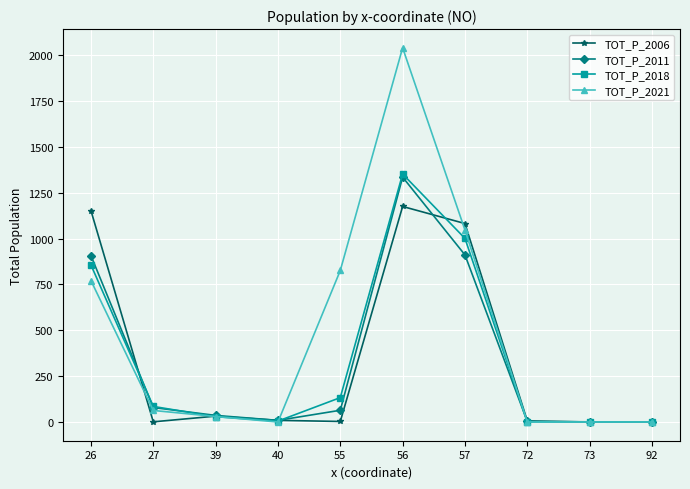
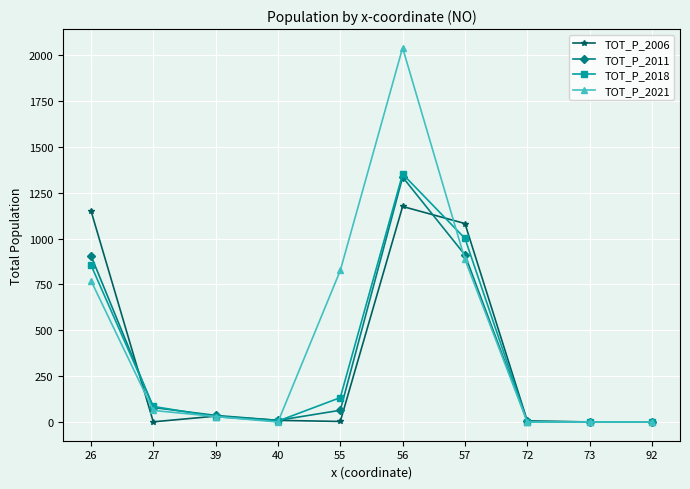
TOT_P_2021, 57: 1050 -> 890
